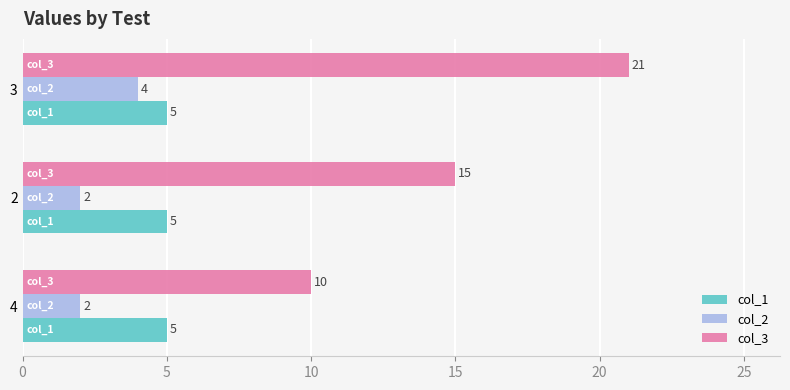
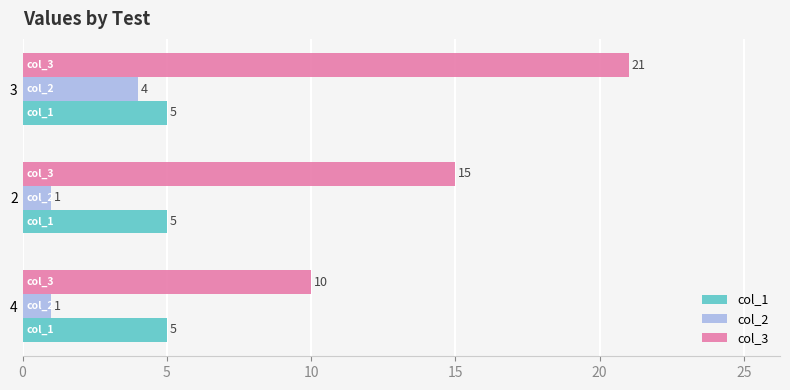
col_2, 2: 2 -> 1
col_2, 4: 2 -> 1
